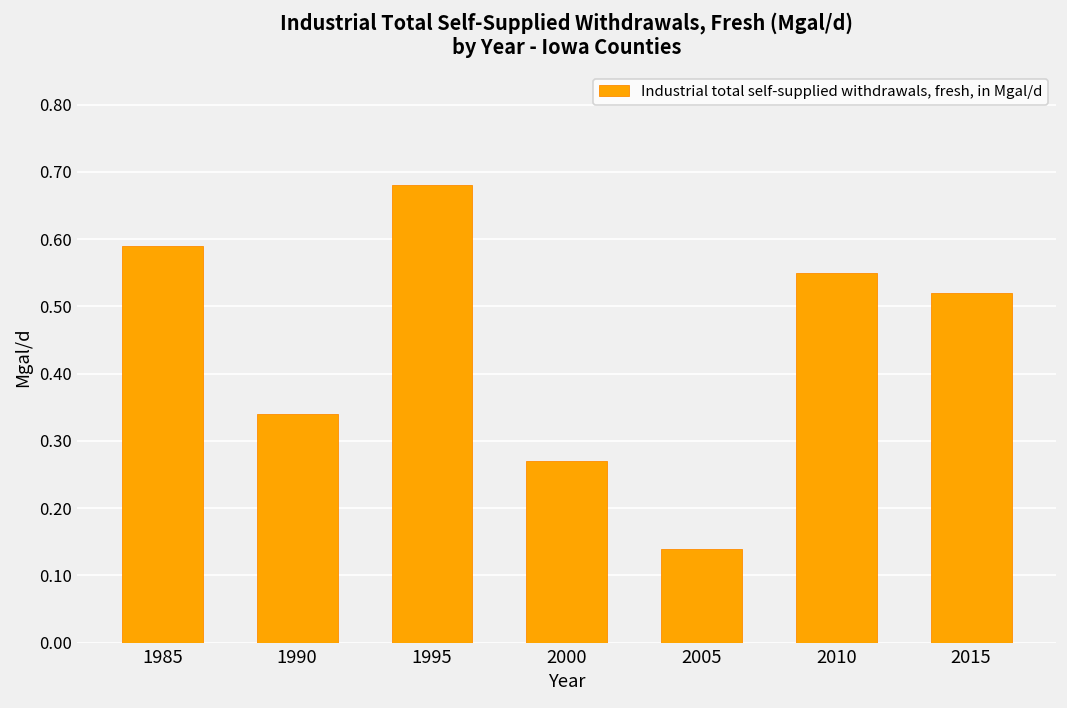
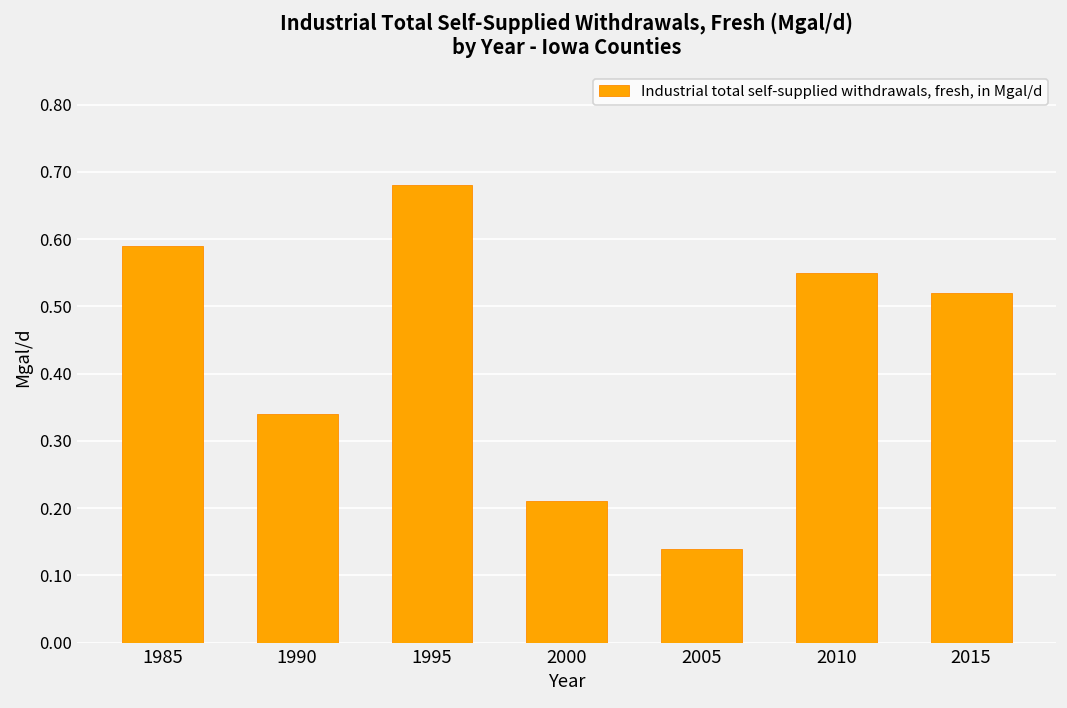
2000: 0.27 -> 0.21
